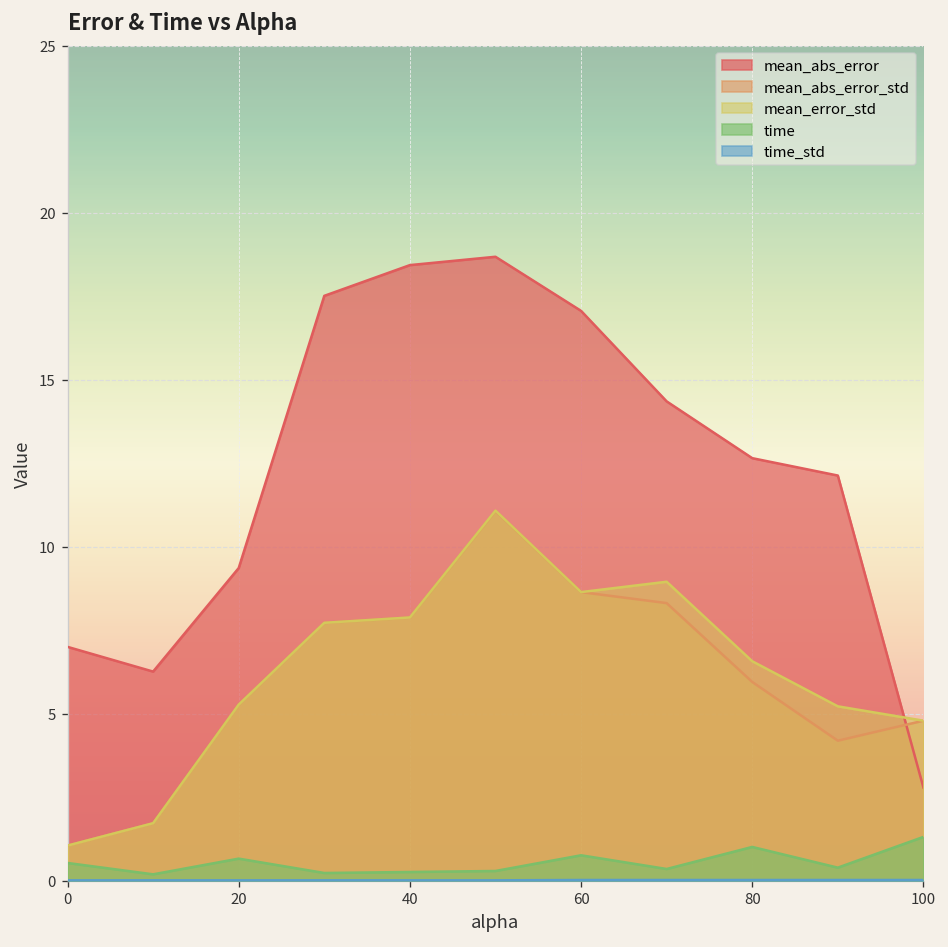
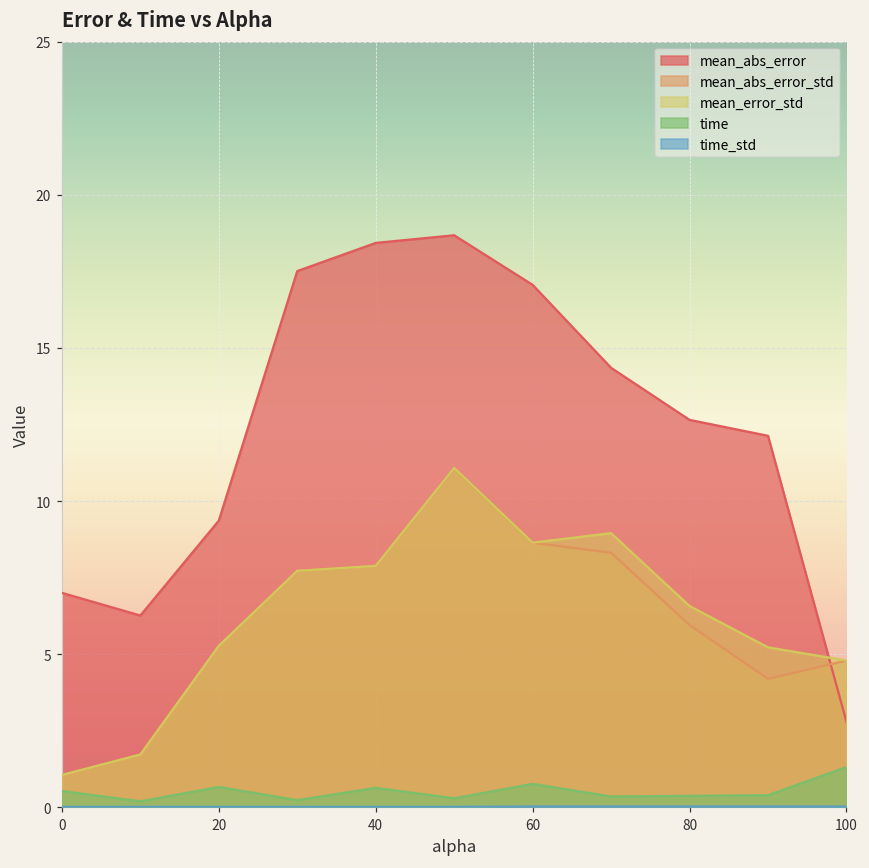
time, 40: 0.3 -> 0.6
time, 80: 1.0 -> 0.4
